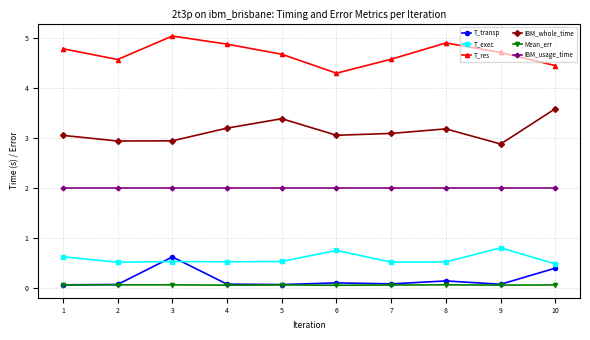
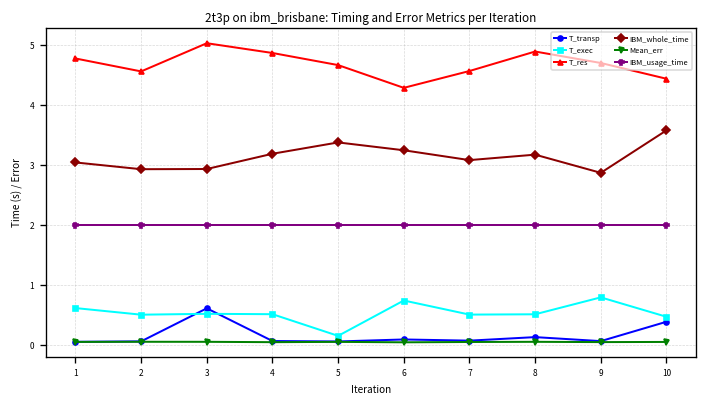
T_exec, 5: 0.5 -> 0.2
IBM_whole_time, 6: 3.0 -> 3.2
